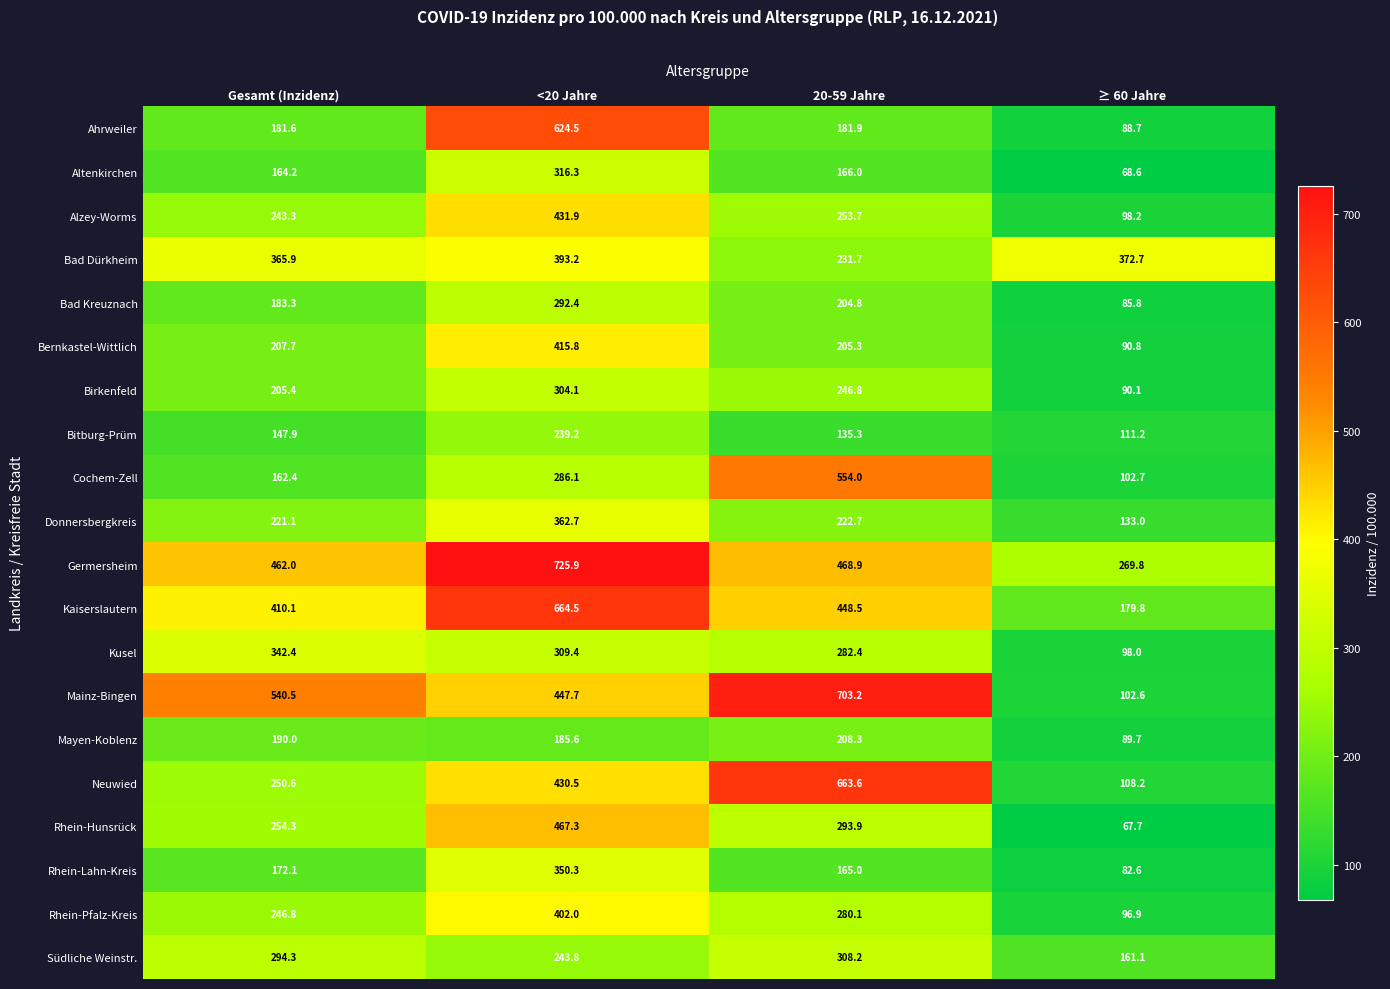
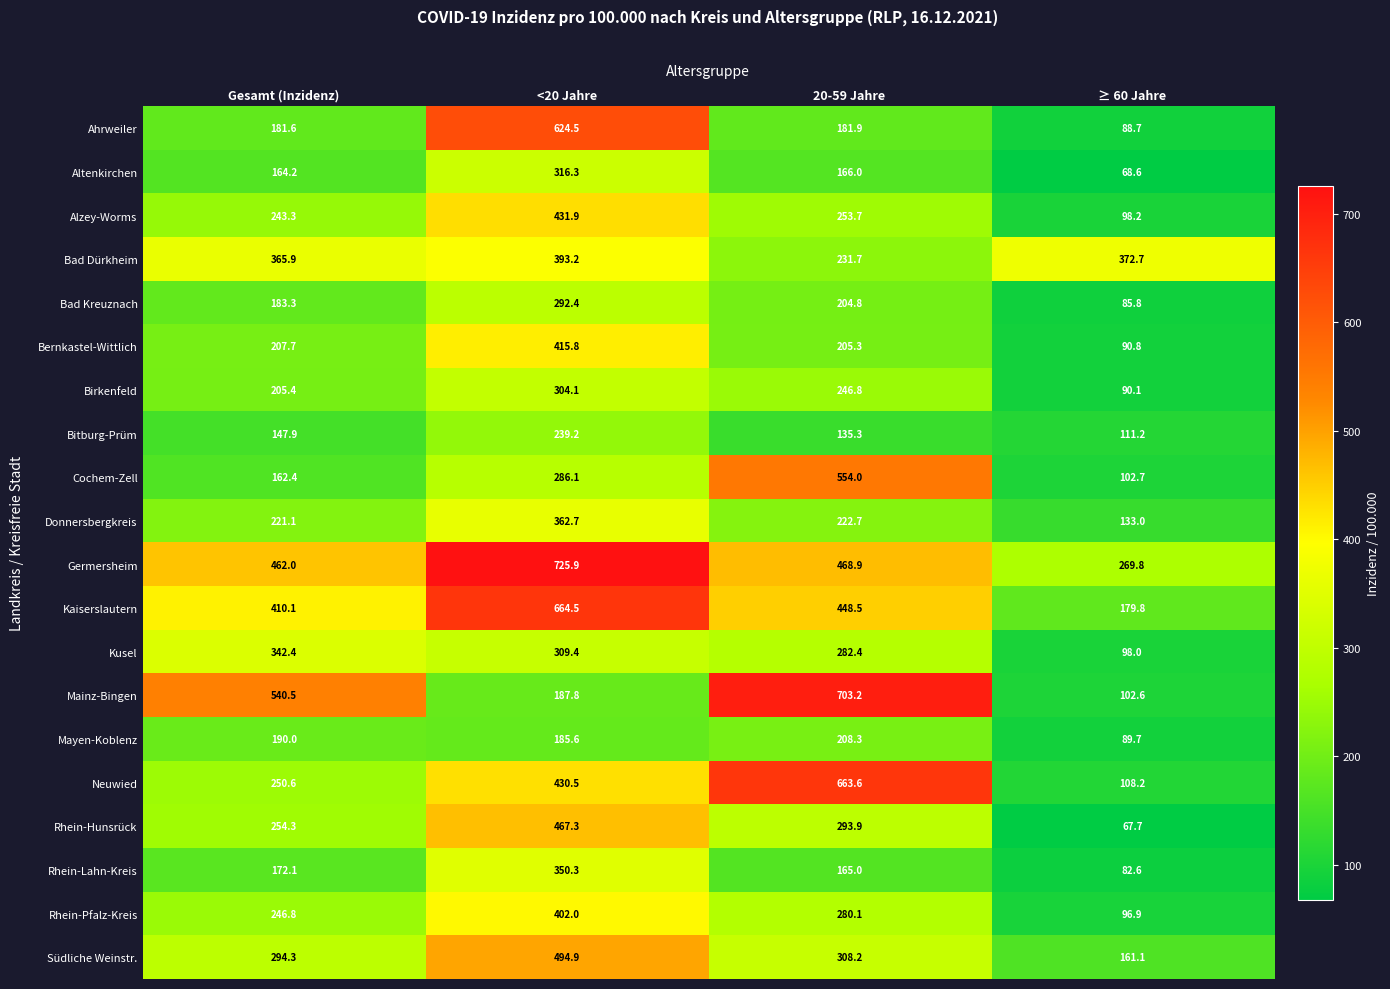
Mainz-Bingen, <20 Jahre: 447.7 -> 187.8
Südliche Weinstr., <20 Jahre: 243.8 -> 494.9
